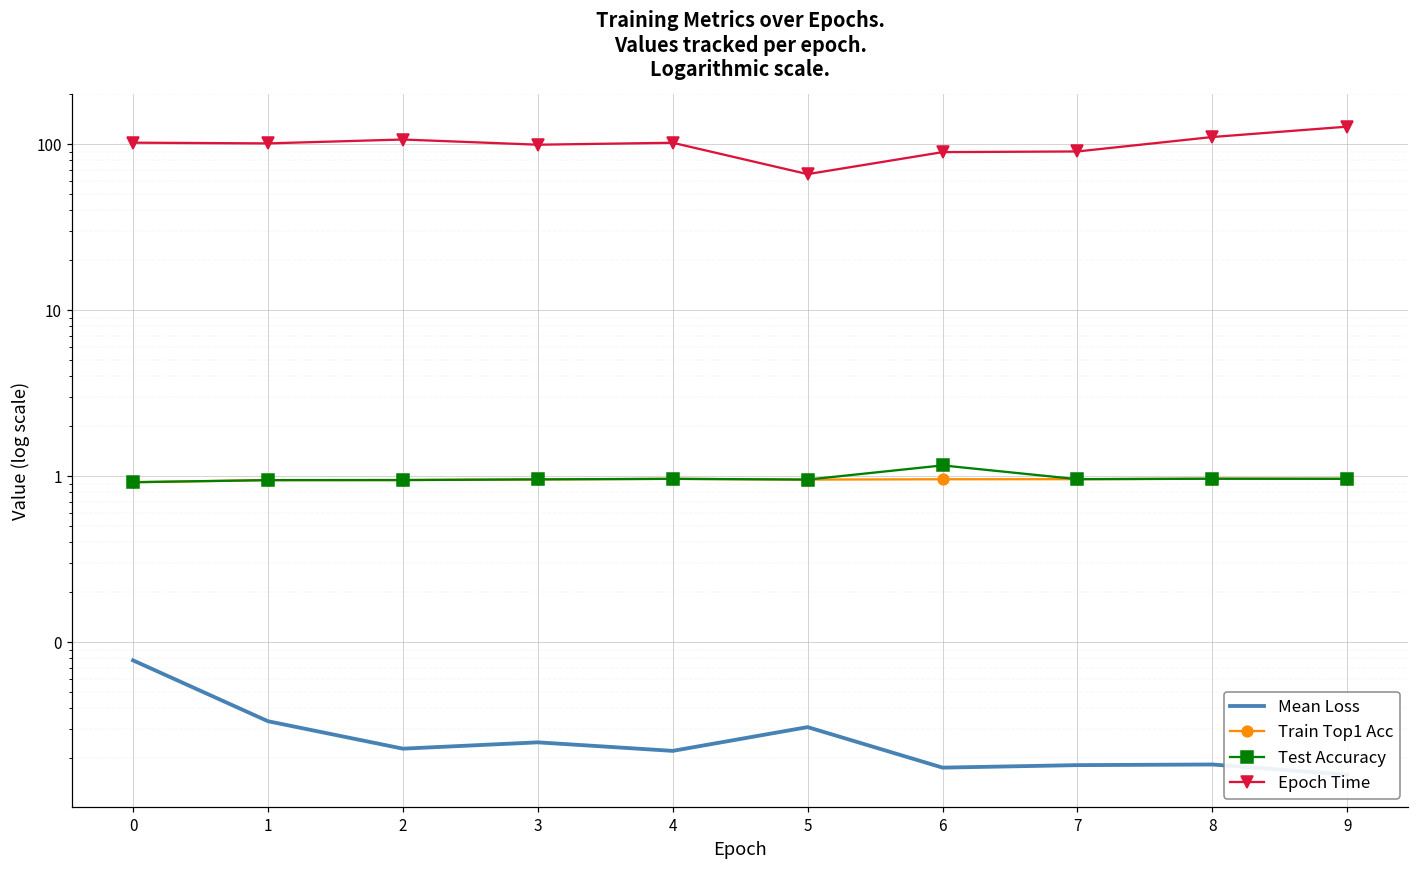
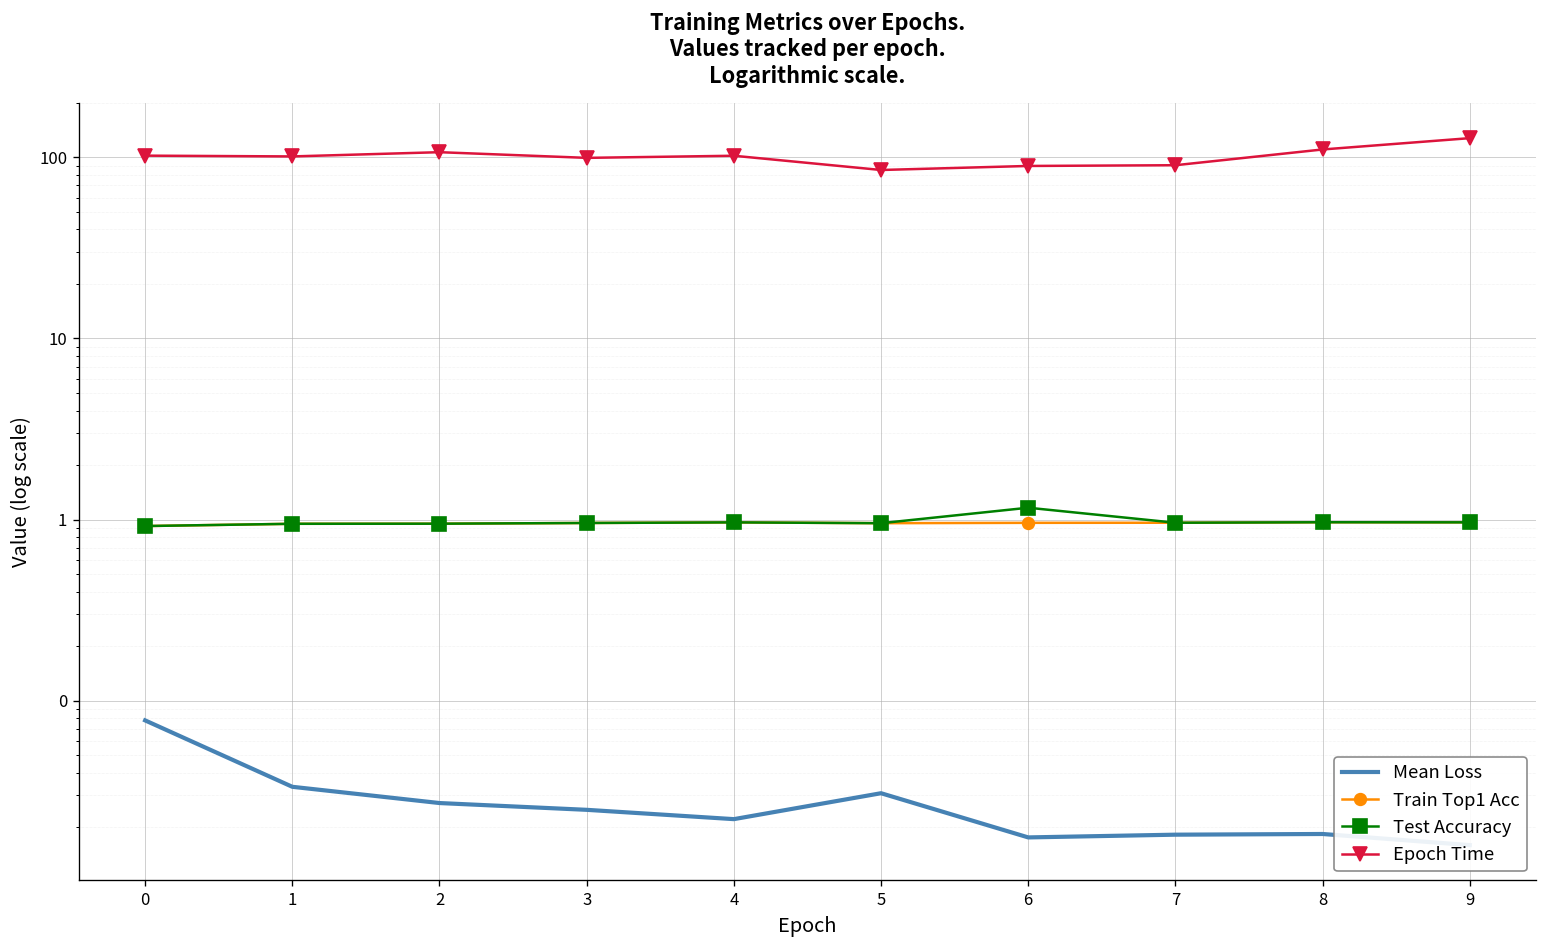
Mean Loss, 2: 0.023 -> 0.027
Epoch Time, 5: 70 -> 90
